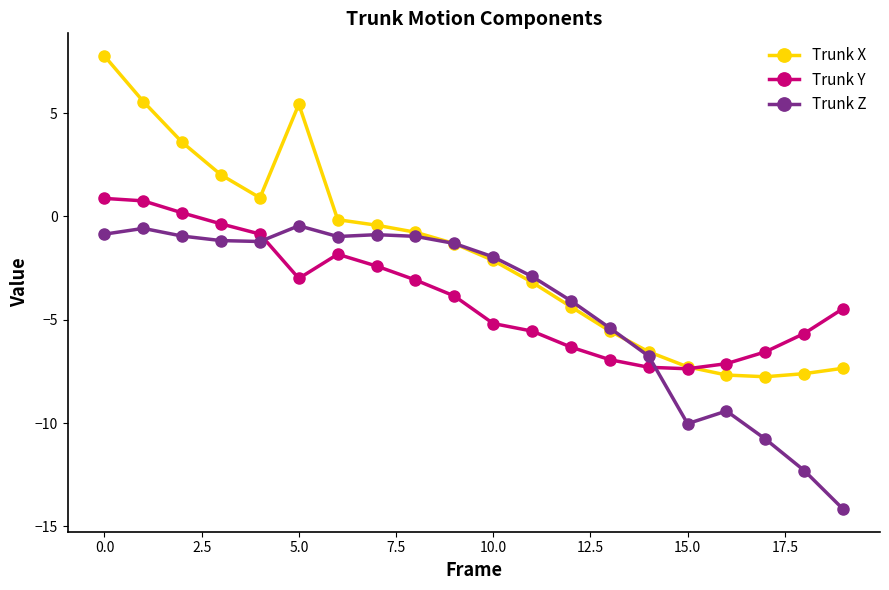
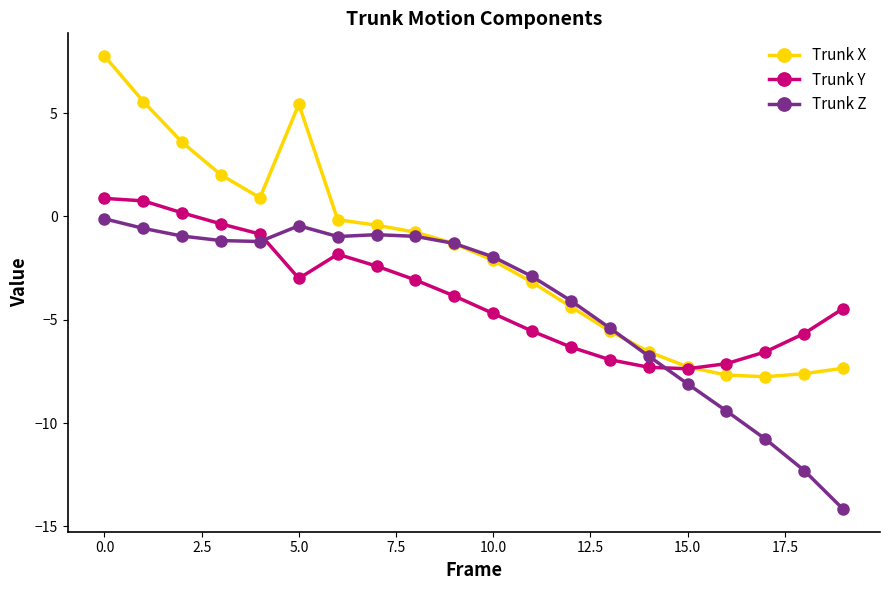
Trunk Z, 0.0: -0.9 -> -0.1
Trunk Y, 10.0: -5.2 -> -4.7
Trunk Z, 15.0: -10.0 -> -8.1
